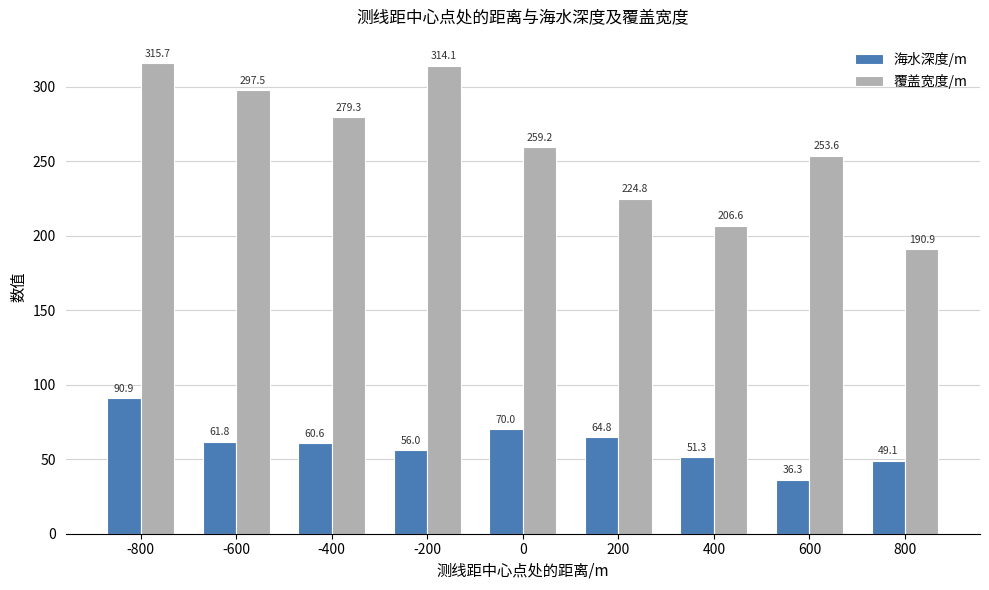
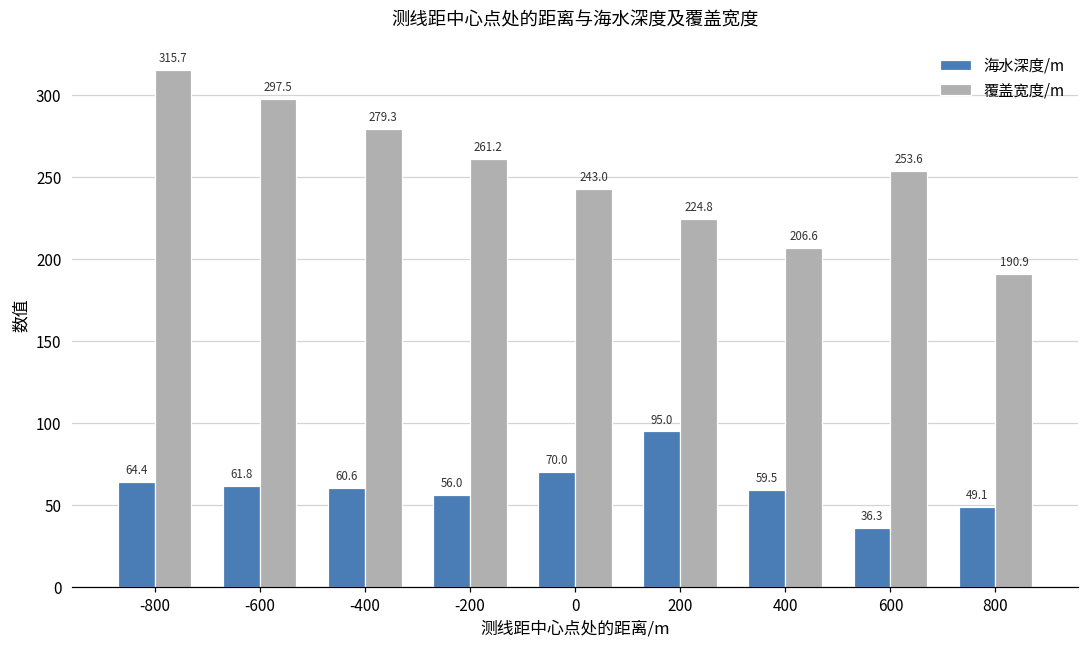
海水深度/m, -800: 90.9 -> 64.4
覆盖宽度/m, -200: 314.1 -> 261.2
覆盖宽度/m, 0: 259.2 -> 243.0
海水深度/m, 200: 64.8 -> 95.0
海水深度/m, 400: 51.3 -> 59.5
